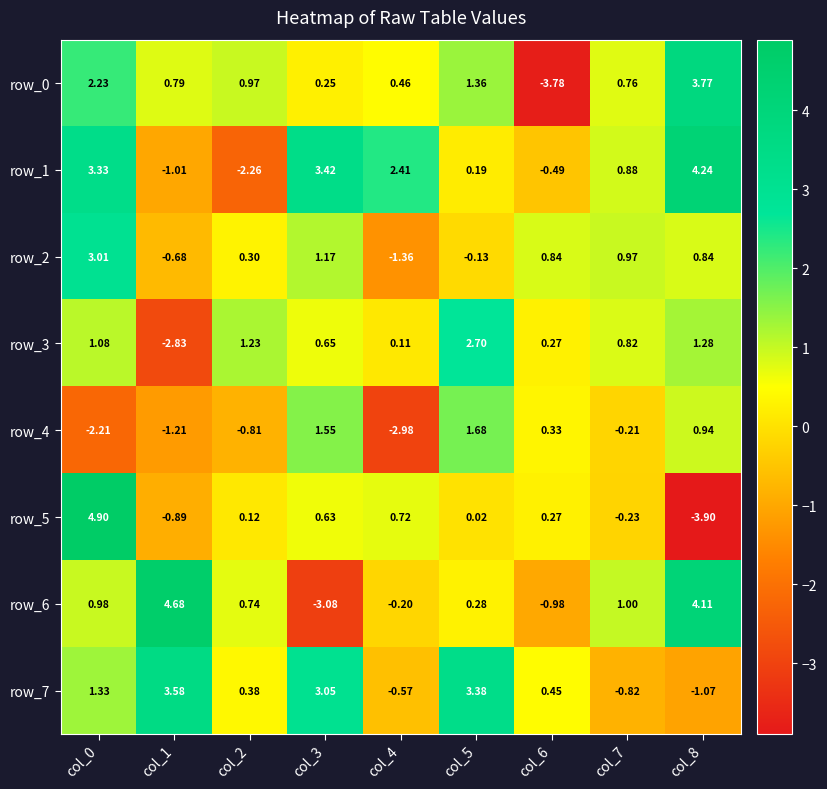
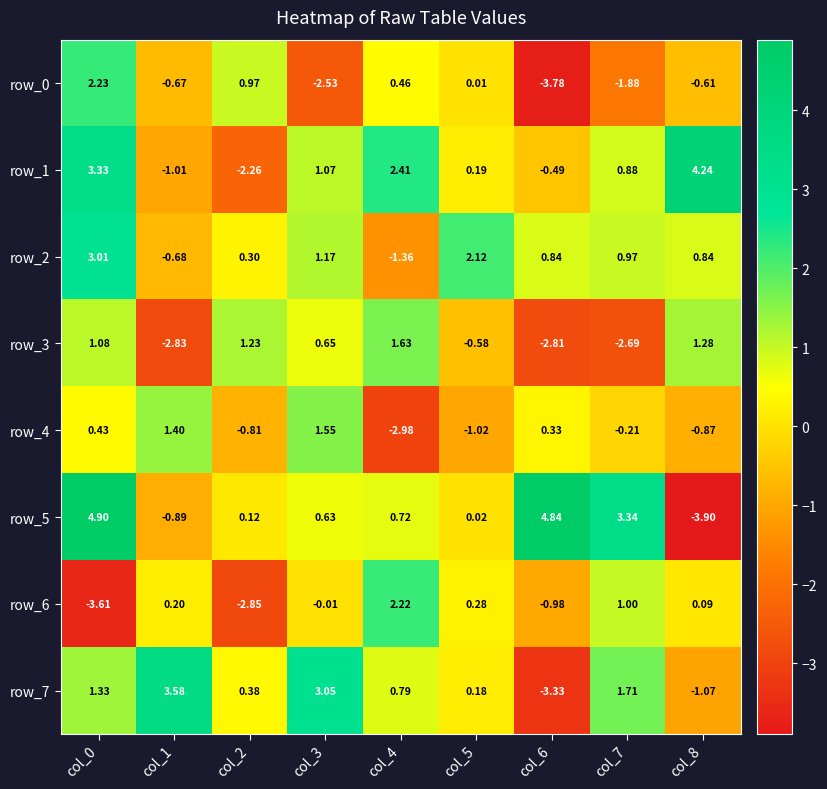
row_0, col_1: 0.79 -> -0.67
row_0, col_3: 0.25 -> -2.53
row_0, col_5: 1.36 -> 0.01
row_0, col_7: 0.76 -> -1.88
row_0, col_8: 3.77 -> -0.61
row_1, col_3: 3.42 -> 1.07
row_2, col_5: -0.13 -> 2.12
row_3, col_4: 0.11 -> 1.63
row_3, col_5: 2.70 -> -0.58
row_3, col_6: 0.27 -> -2.81
row_3, col_7: 0.82 -> -2.69
row_4, col_0: -2.21 -> 0.43
row_4, col_1: -1.21 -> 1.40
row_4, col_5: 1.68 -> -1.02
row_4, col_8: 0.94 -> -0.87
row_5, col_6: 0.27 -> 4.84
row_5, col_7: -0.23 -> 3.34
row_6, col_0: 0.98 -> -3.61
row_6, col_1: 4.68 -> 0.20
row_6, col_2: 0.74 -> -2.85
row_6, col_3: -3.08 -> -0.01
row_6, col_4: -0.20 -> 2.22
row_6, col_8: 4.11 -> 0.09
row_7, col_4: -0.57 -> 0.79
row_7, col_5: 3.38 -> 0.18
row_7, col_6: 0.45 -> -3.33
row_7, col_7: -0.82 -> 1.71
